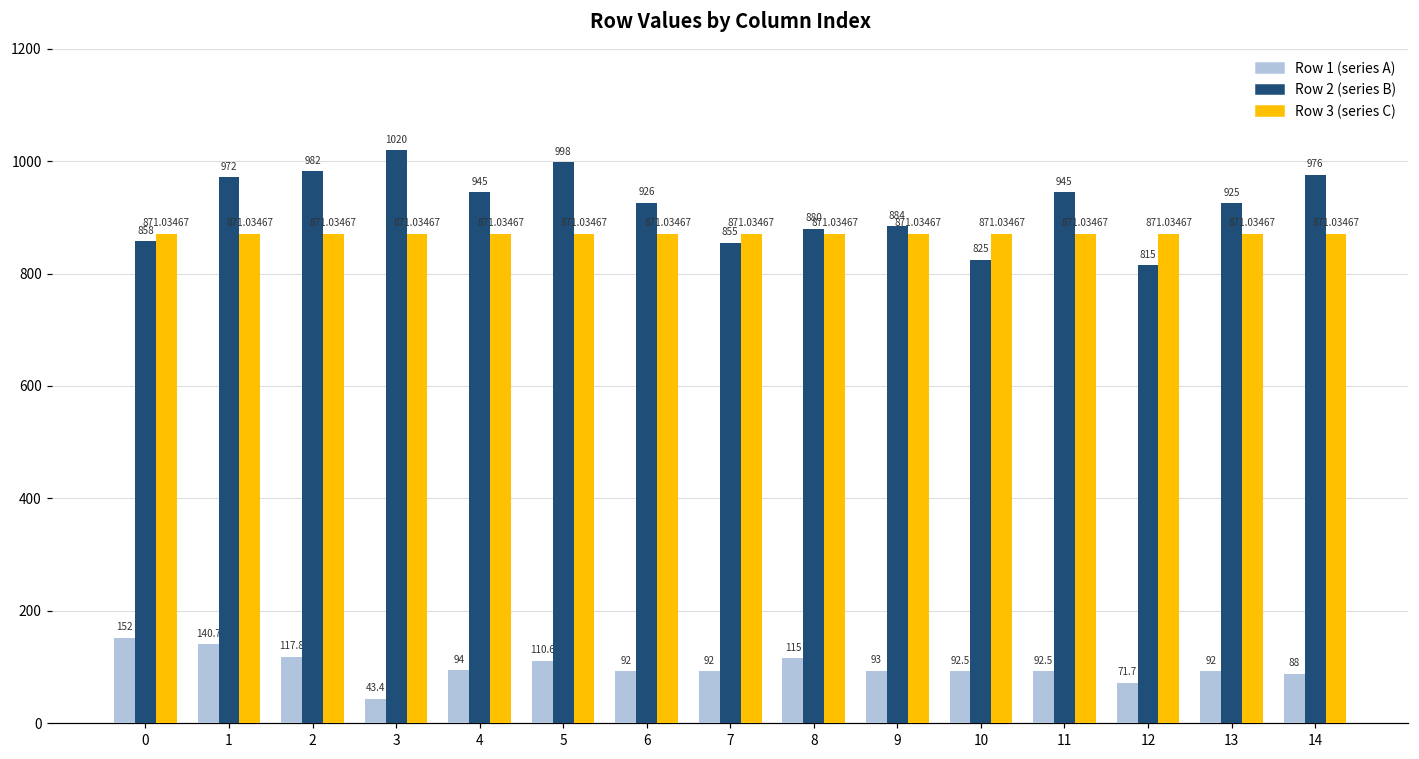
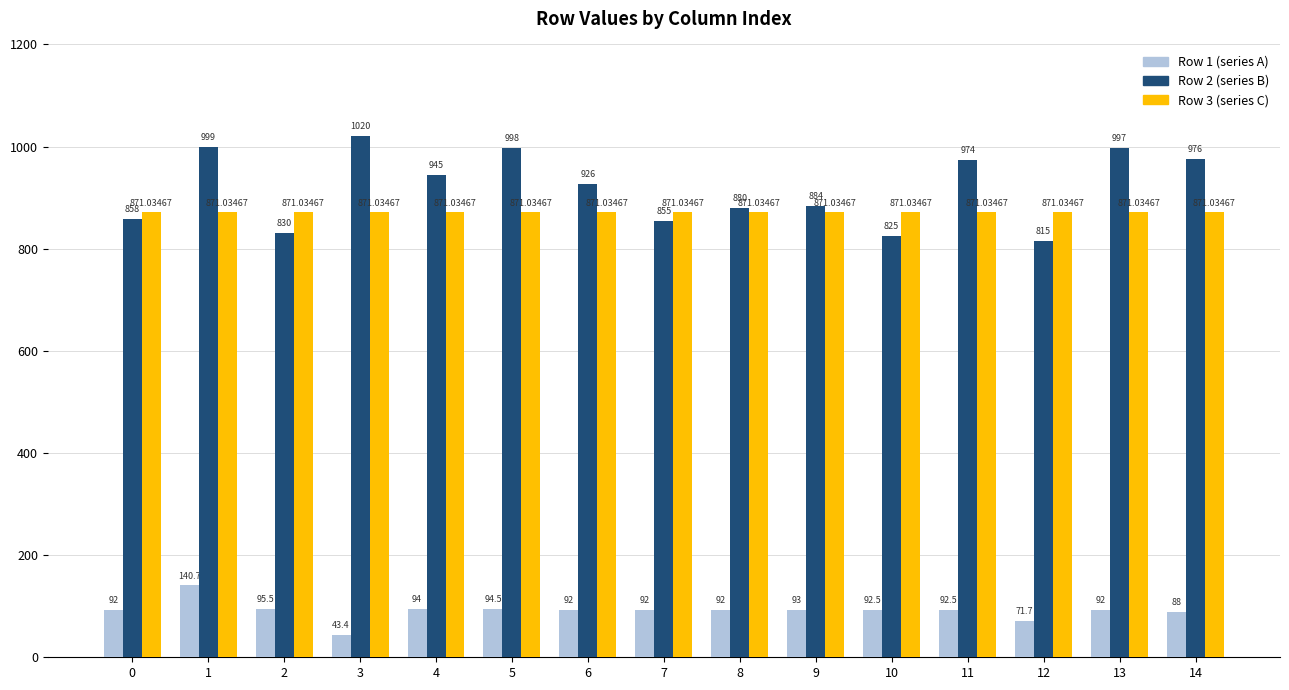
Row 1 (series A), 0: 152 -> 92
Row 2 (series B), 1: 972 -> 999
Row 1 (series A), 2: 117.8 -> 95.5
Row 2 (series B), 2: 982 -> 830
Row 1 (series A), 5: 110.6 -> 94.5
Row 1 (series A), 8: 115 -> 92
Row 2 (series B), 11: 945 -> 974
Row 2 (series B), 13: 925 -> 997
